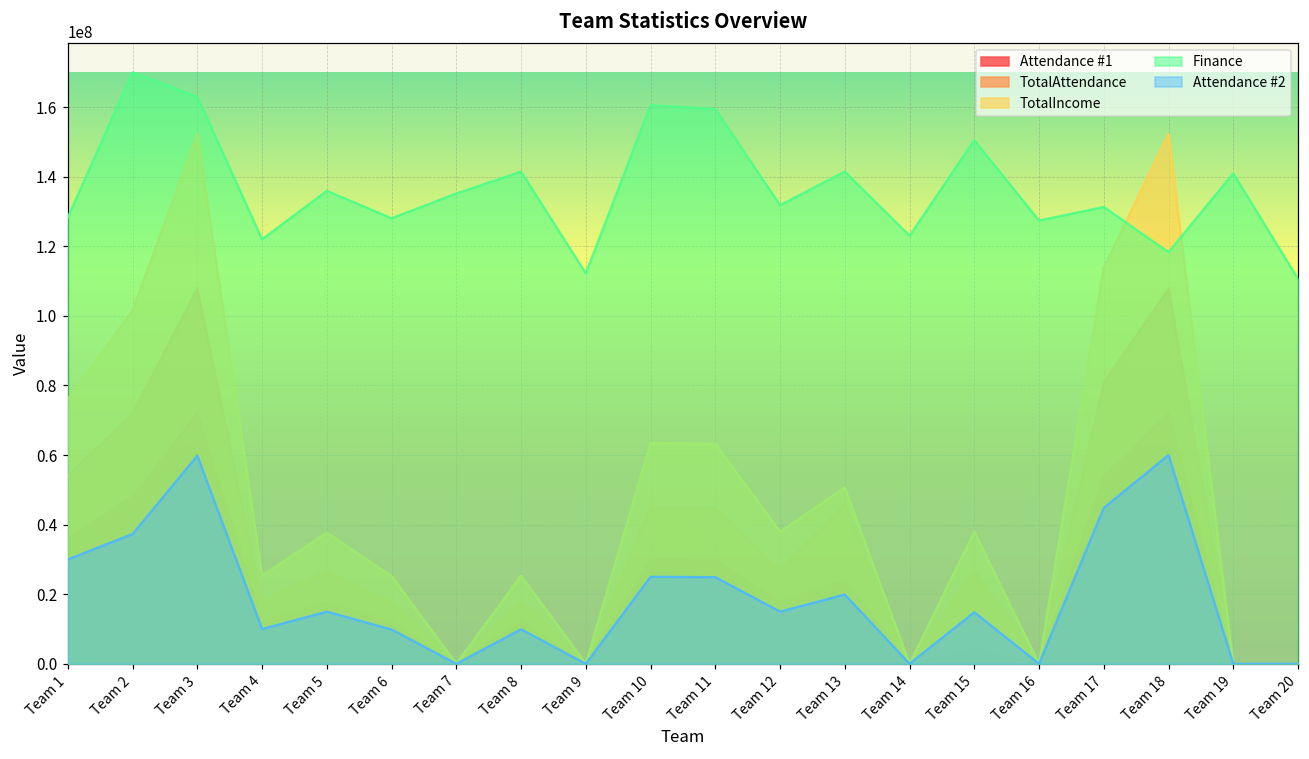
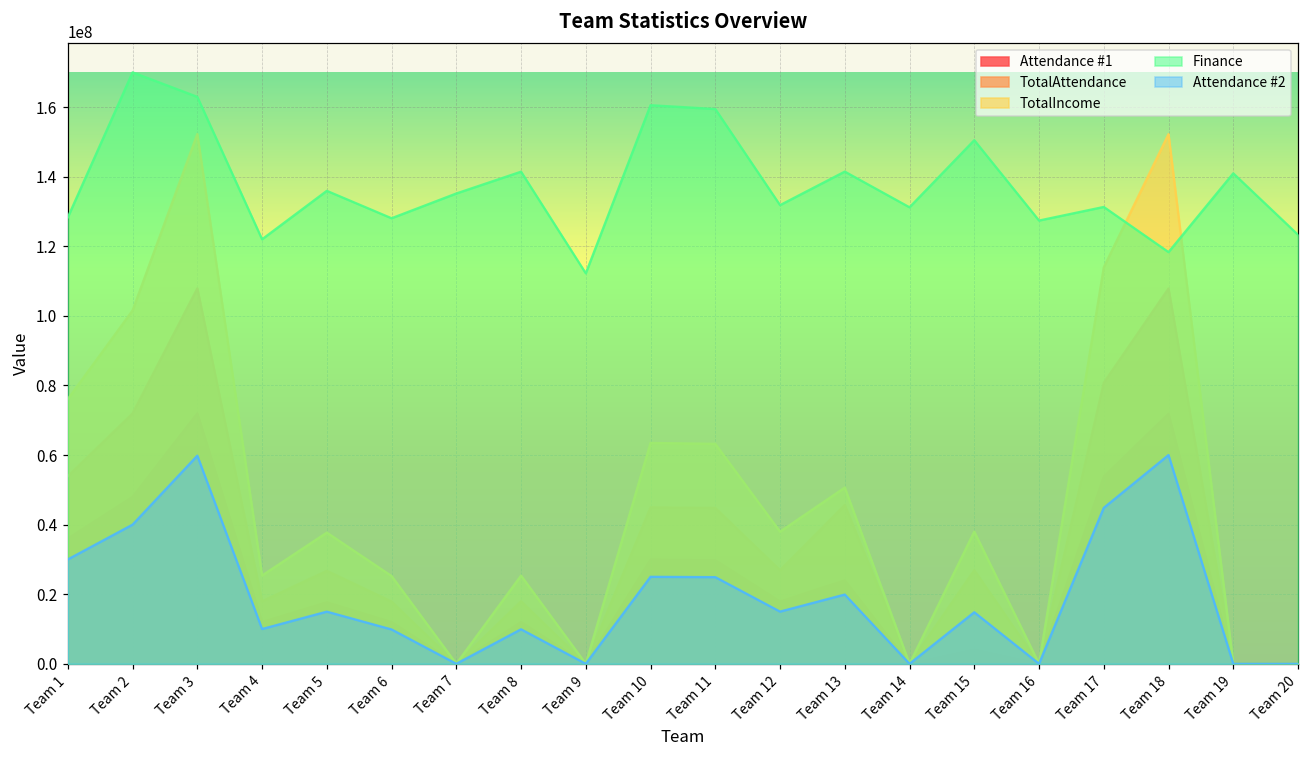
Attendance #2, Team 2: 37000000 -> 40000000
Finance, Team 14: 123000000 -> 131000000
Finance, Team 20: 111000000 -> 123000000
